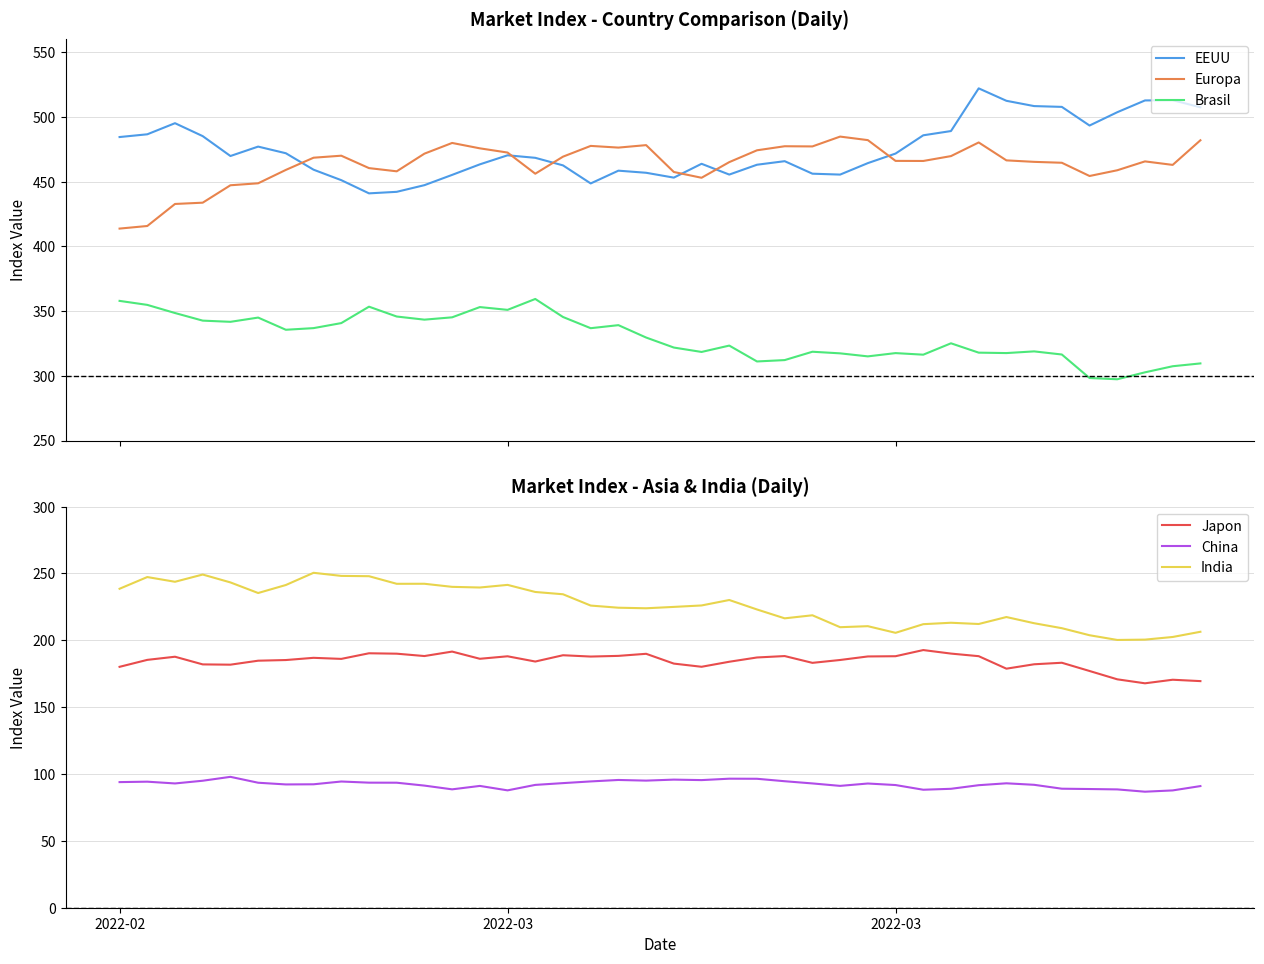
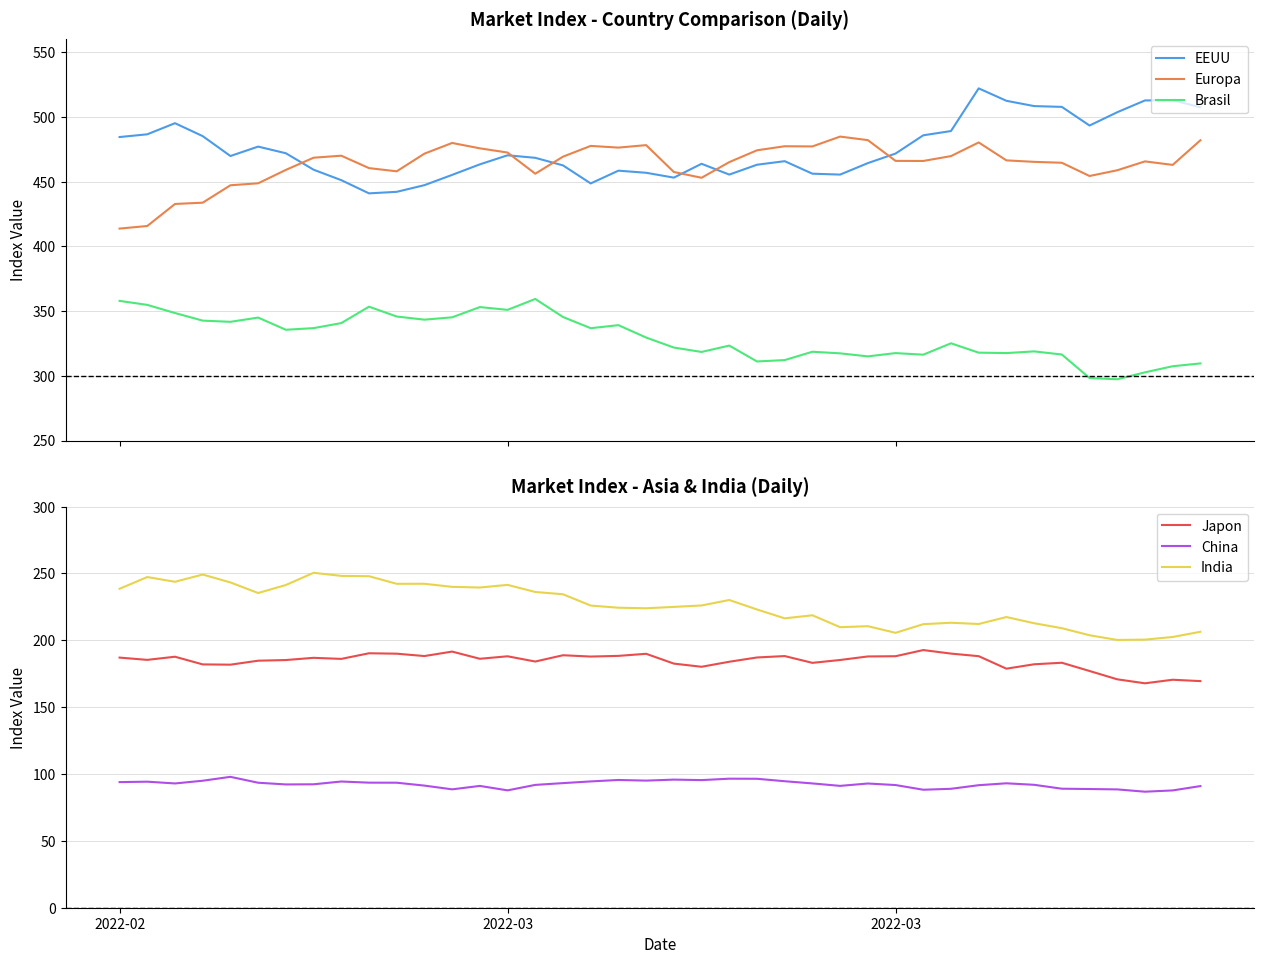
Market Index - Asia & India (Daily), Japon, 2022-02: 180 -> 187
